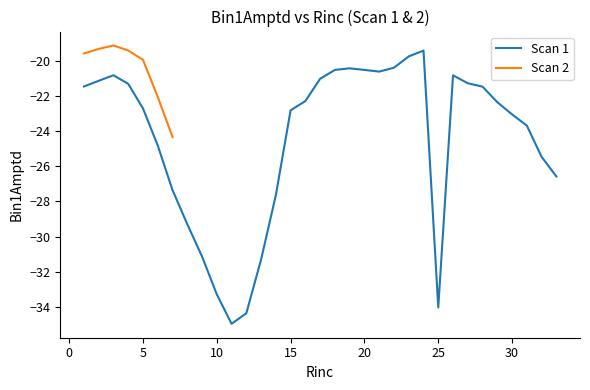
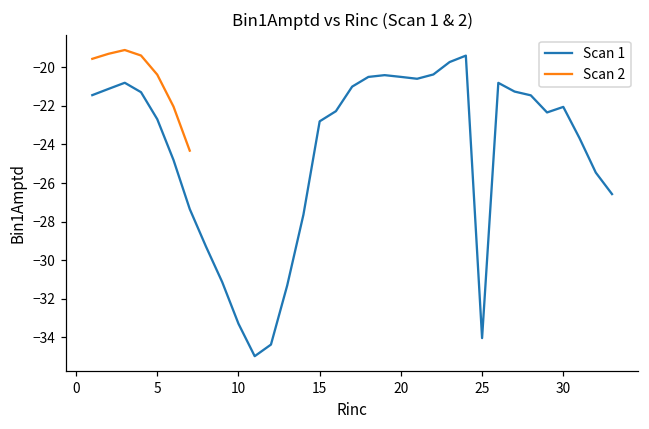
Scan 2, 5: -19.9 -> -20.4
Scan 1, 30: -23.0 -> -22.1
